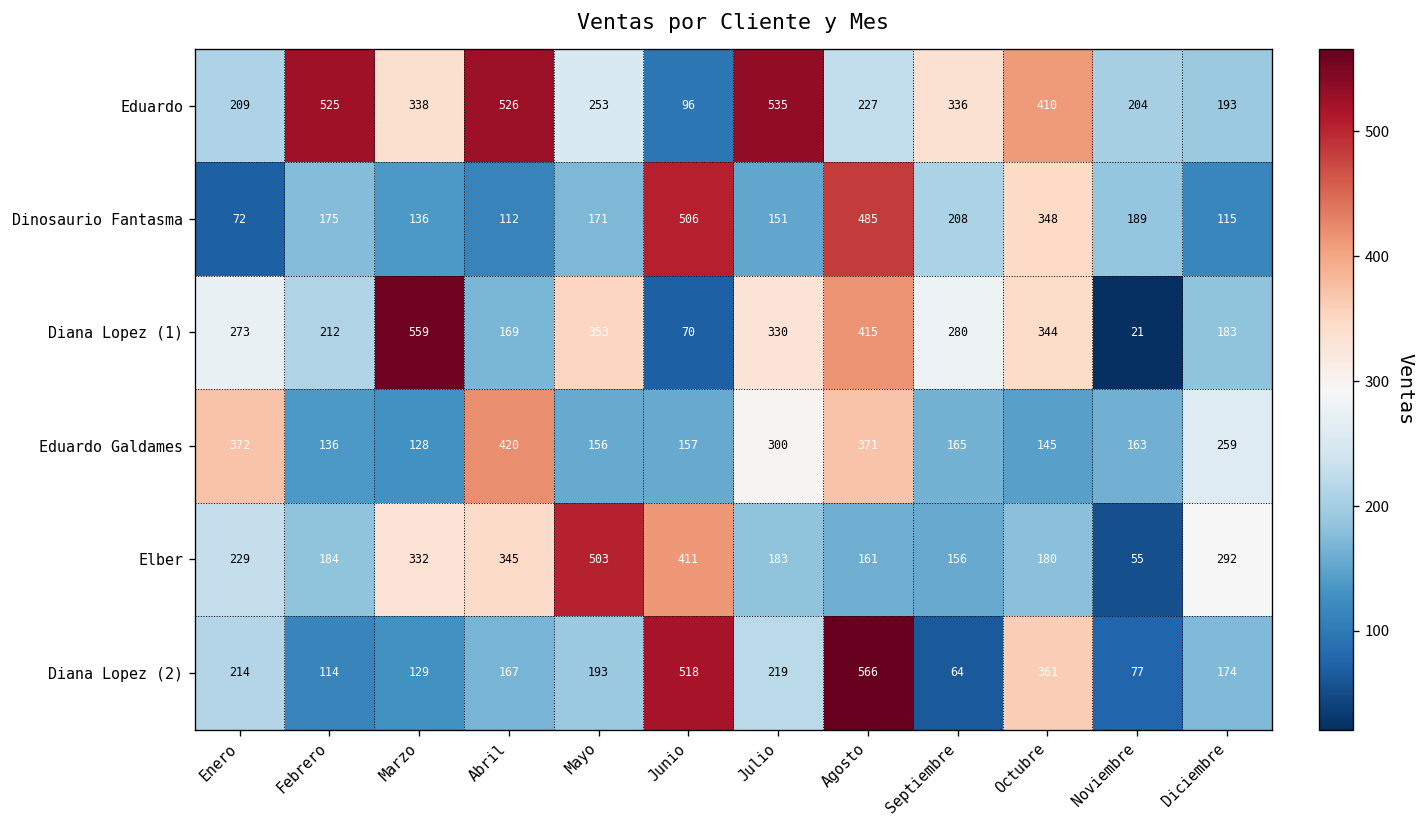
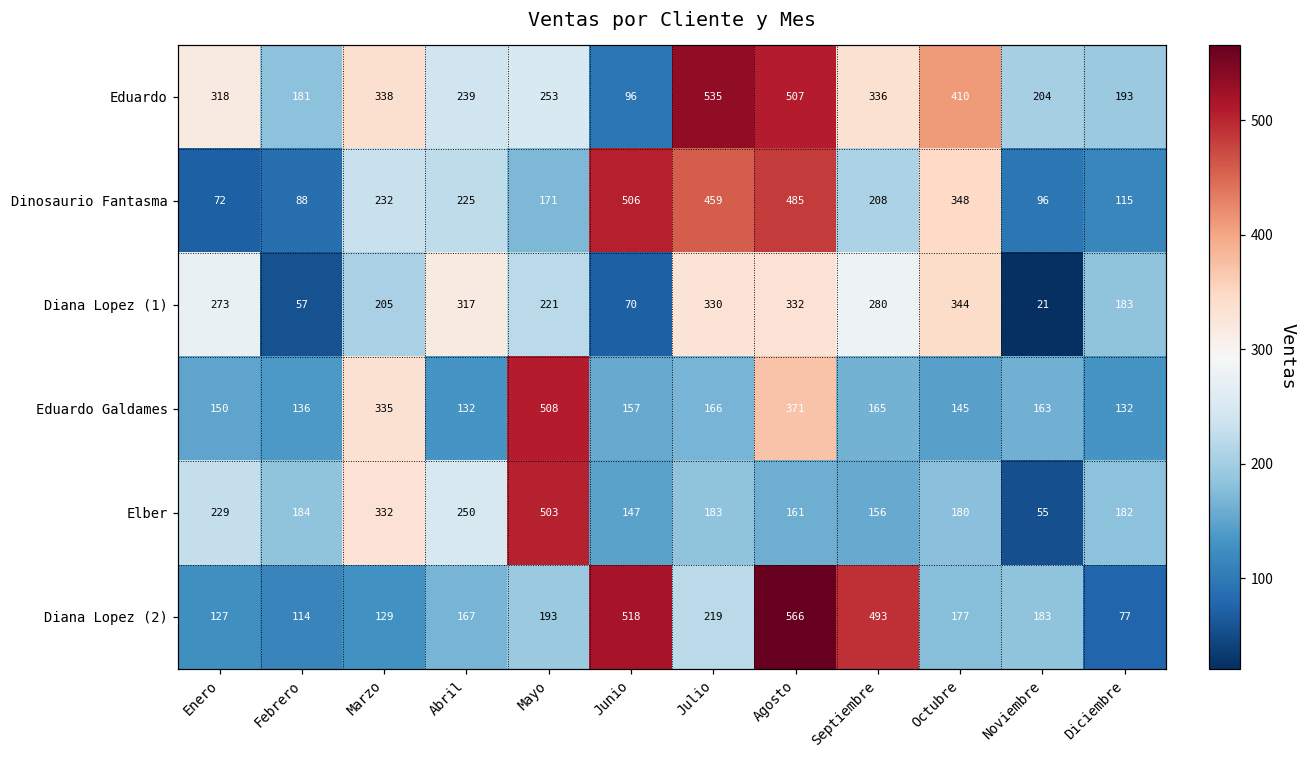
Eduardo, Enero: 209 -> 318
Eduardo, Febrero: 525 -> 181
Eduardo, Abril: 526 -> 239
Eduardo, Agosto: 227 -> 507
Dinosaurio Fantasma, Febrero: 175 -> 88
Dinosaurio Fantasma, Marzo: 136 -> 232
Dinosaurio Fantasma, Abril: 112 -> 225
Dinosaurio Fantasma, Julio: 151 -> 459
Dinosaurio Fantasma, Noviembre: 189 -> 96
Diana Lopez (1), Febrero: 212 -> 57
Diana Lopez (1), Marzo: 559 -> 205
Diana Lopez (1), Abril: 169 -> 317
Diana Lopez (1), Mayo: 353 -> 221
Diana Lopez (1), Agosto: 415 -> 332
Eduardo Galdames, Enero: 372 -> 150
Eduardo Galdames, Marzo: 128 -> 335
Eduardo Galdames, Abril: 420 -> 132
Eduardo Galdames, Mayo: 156 -> 508
Eduardo Galdames, Julio: 300 -> 166
Eduardo Galdames, Diciembre: 259 -> 132
Elber, Abril: 345 -> 250
Elber, Junio: 411 -> 147
Elber, Diciembre: 292 -> 182
Diana Lopez (2), Enero: 214 -> 127
Diana Lopez (2), Septiembre: 64 -> 493
Diana Lopez (2), Octubre: 361 -> 177
Diana Lopez (2), Noviembre: 77 -> 183
Diana Lopez (2), Diciembre: 174 -> 77
